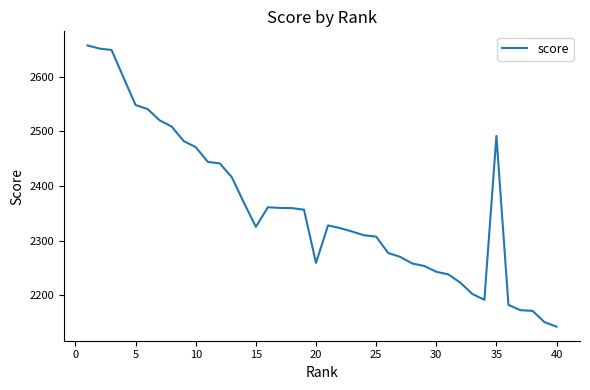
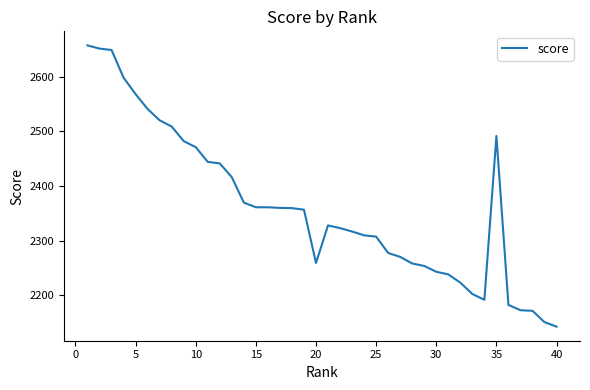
5: 2550 -> 2570
15: 2330 -> 2360
